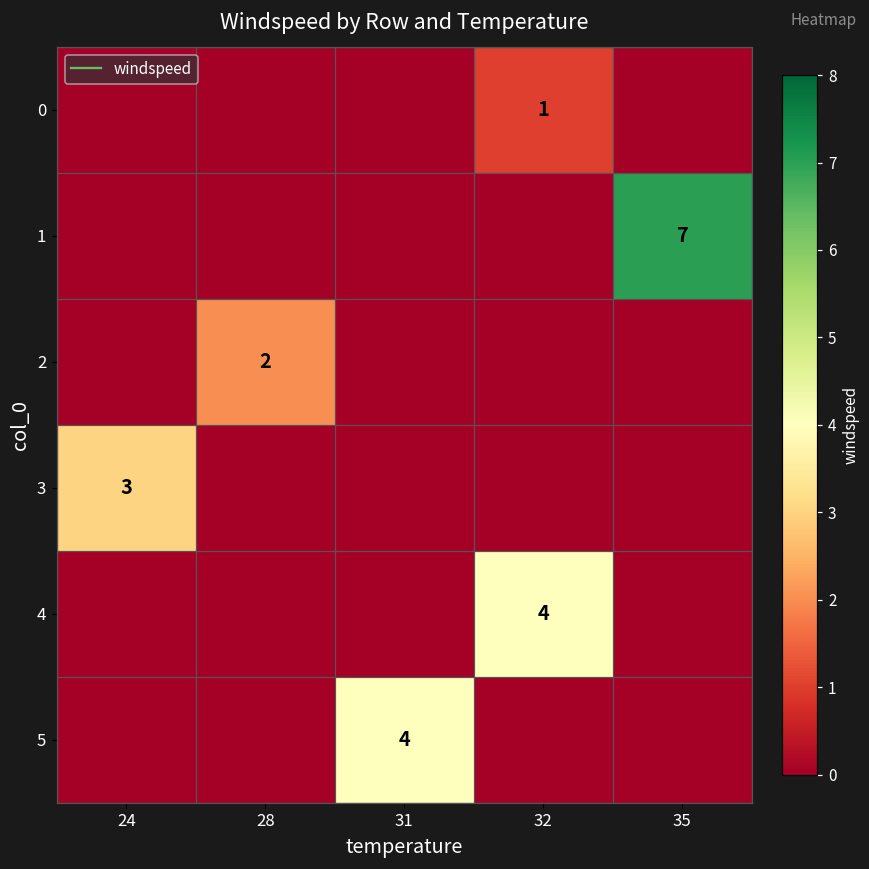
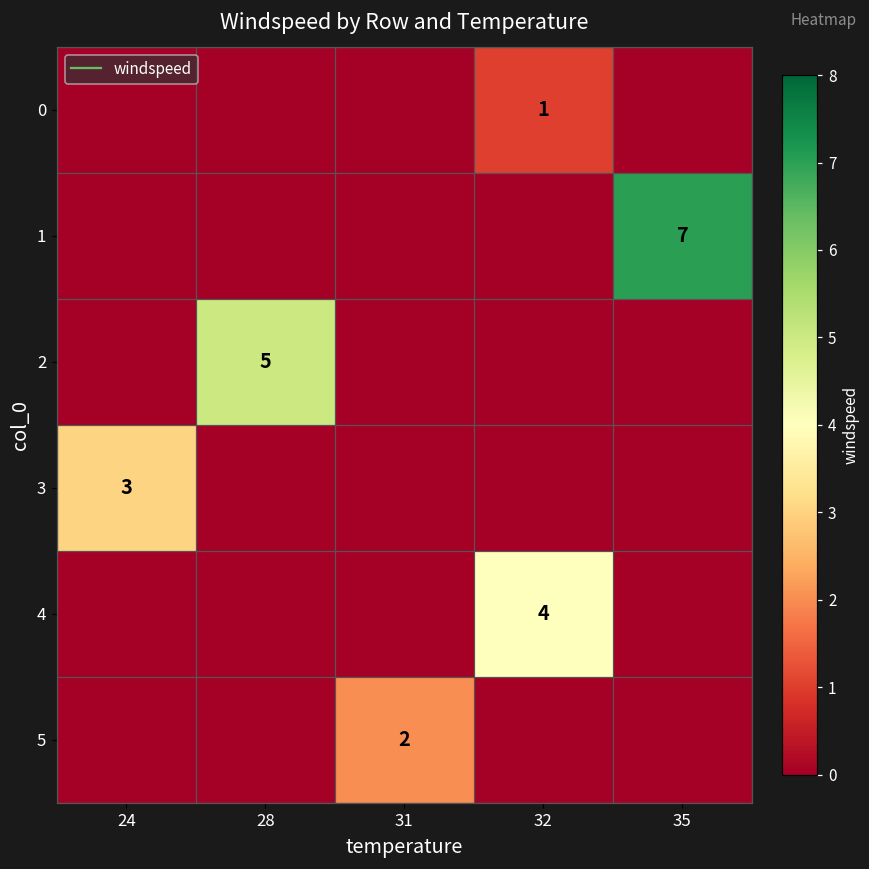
2, 28: 2 -> 5
5, 31: 4 -> 2
